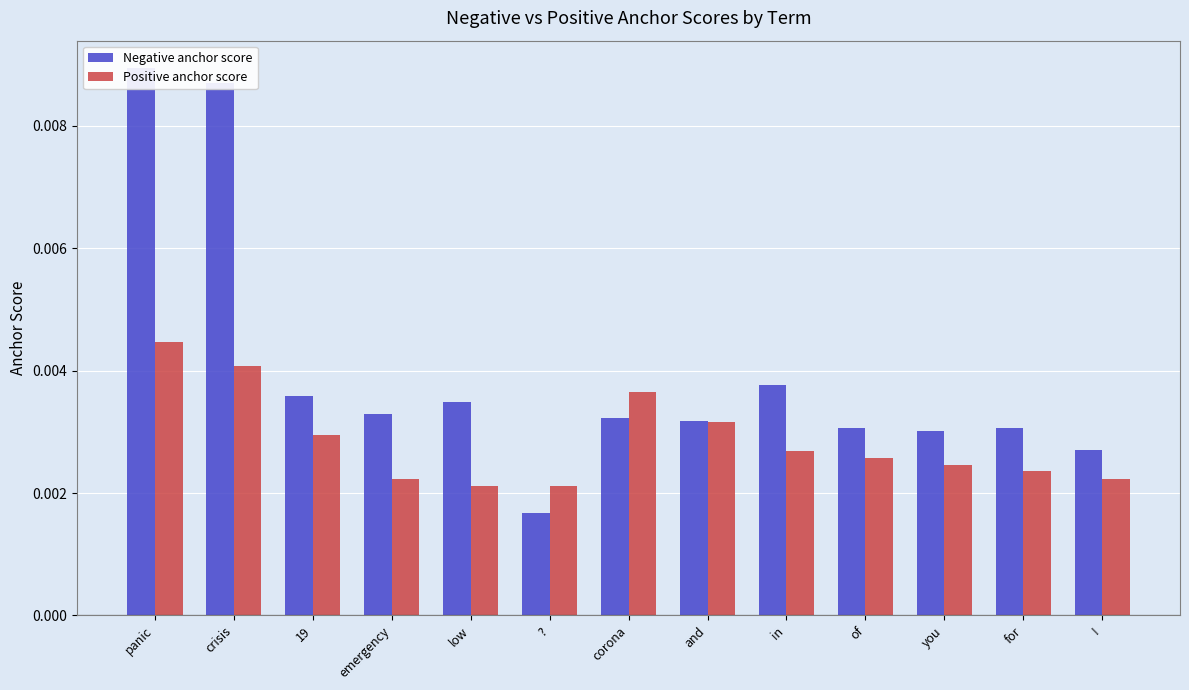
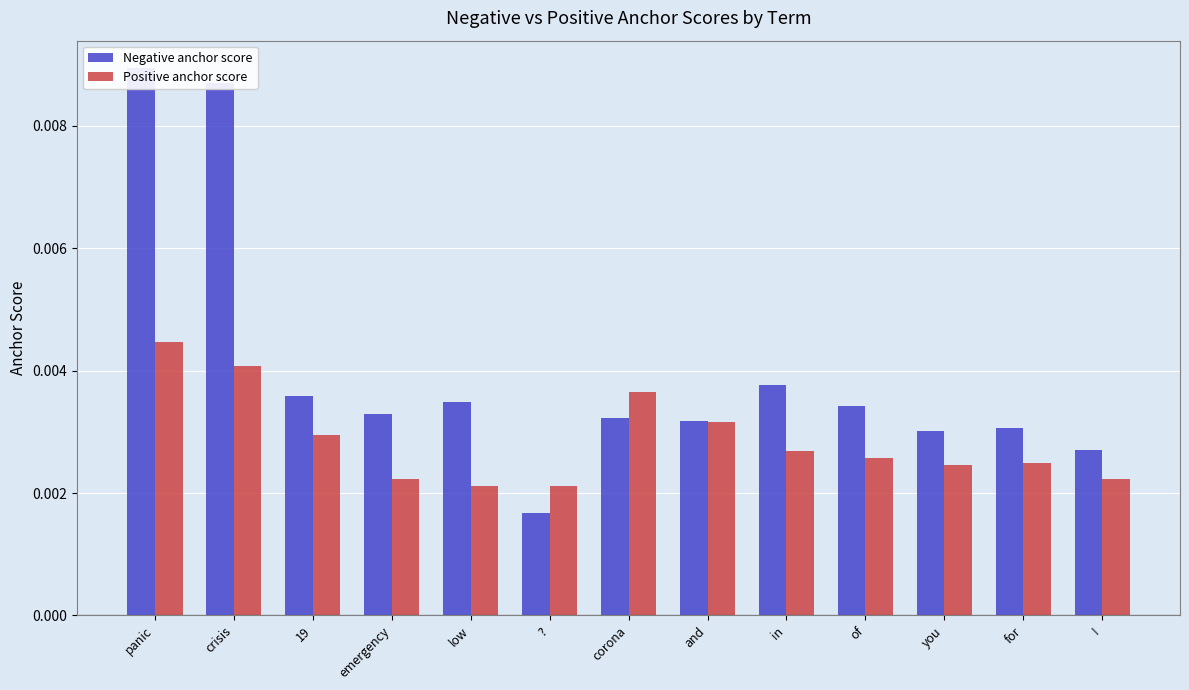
Negative anchor score, of: 0.0031 -> 0.0034
Positive anchor score, for: 0.0024 -> 0.0025
